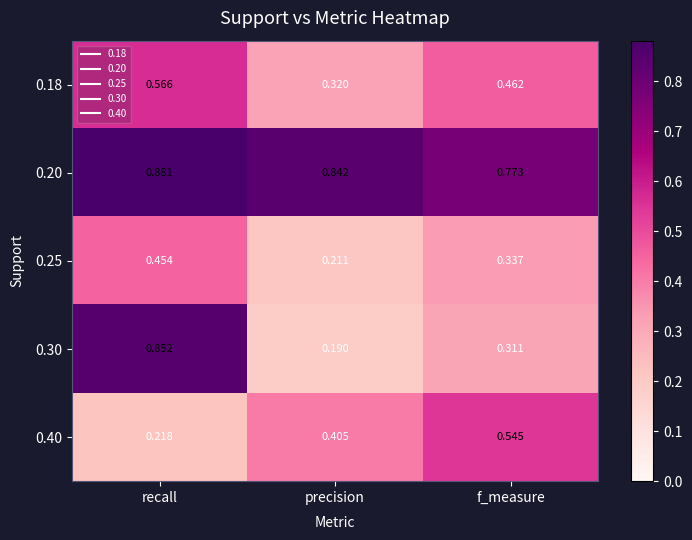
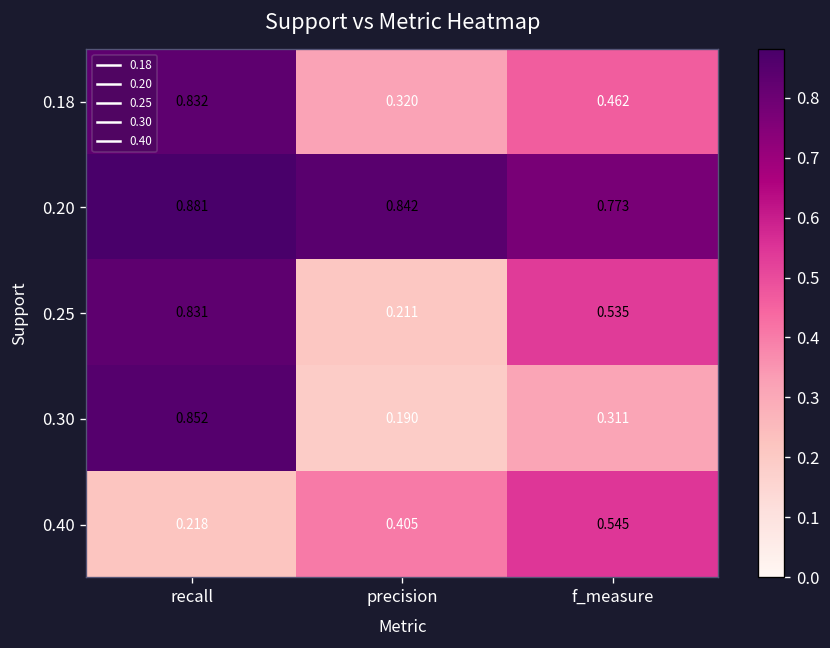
0.18, recall: 0.566 -> 0.832
0.25, recall: 0.454 -> 0.831
0.25, f_measure: 0.337 -> 0.535
